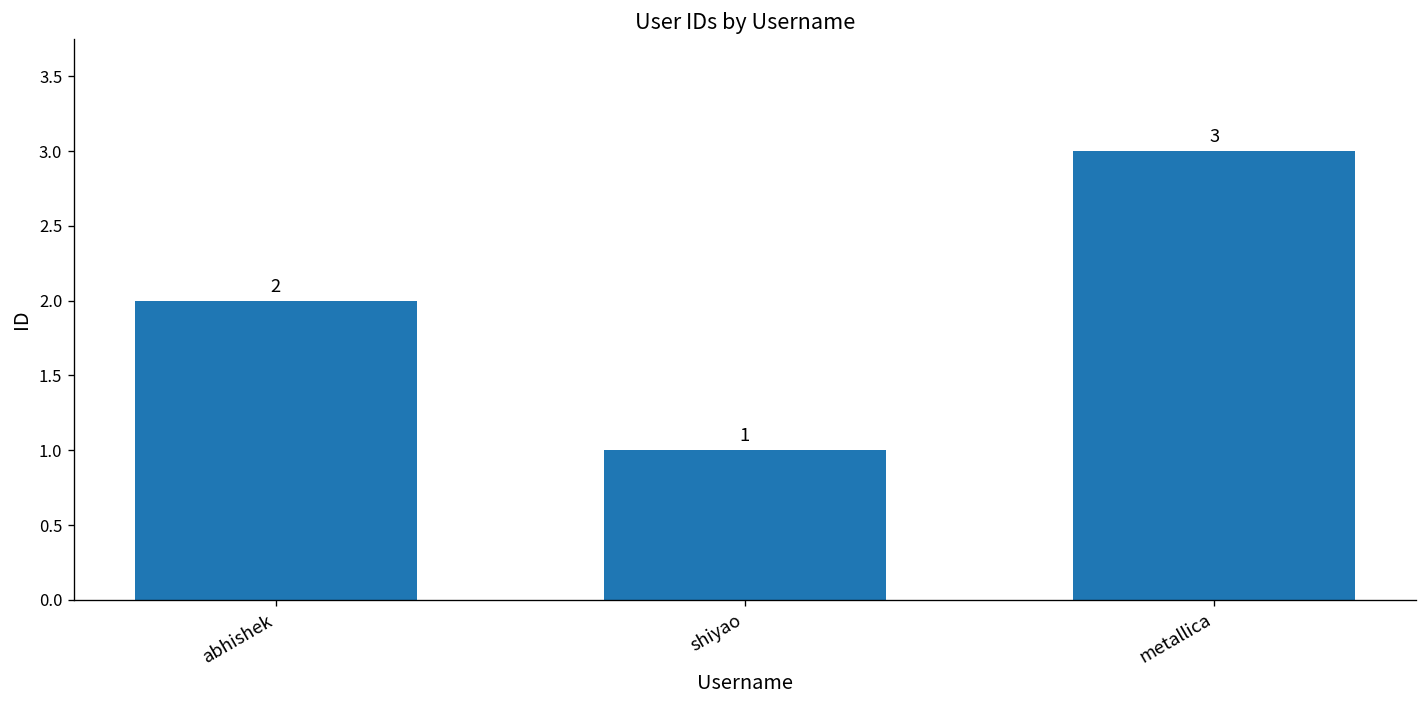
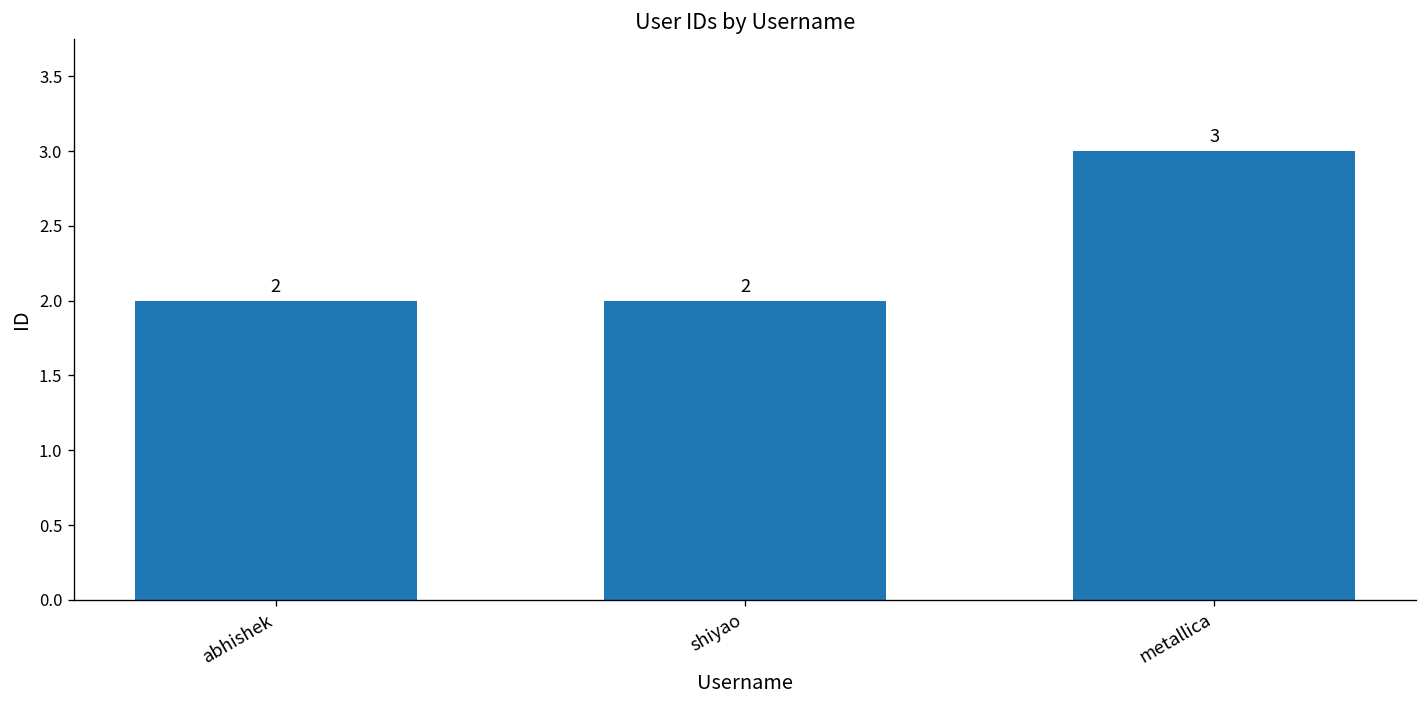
shiyao: 1 -> 2
